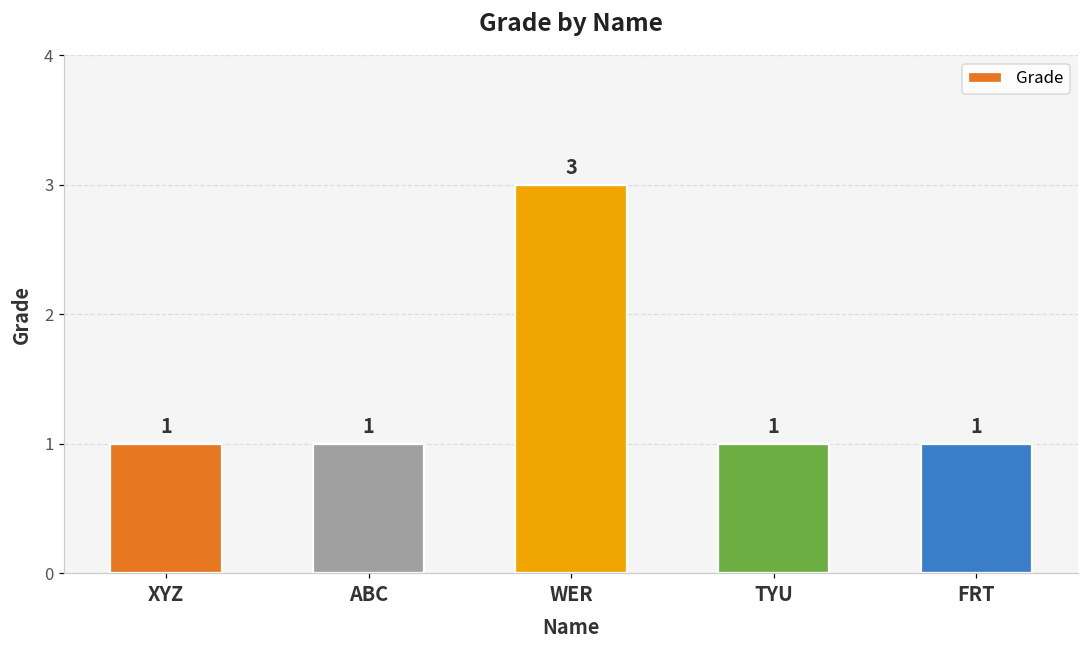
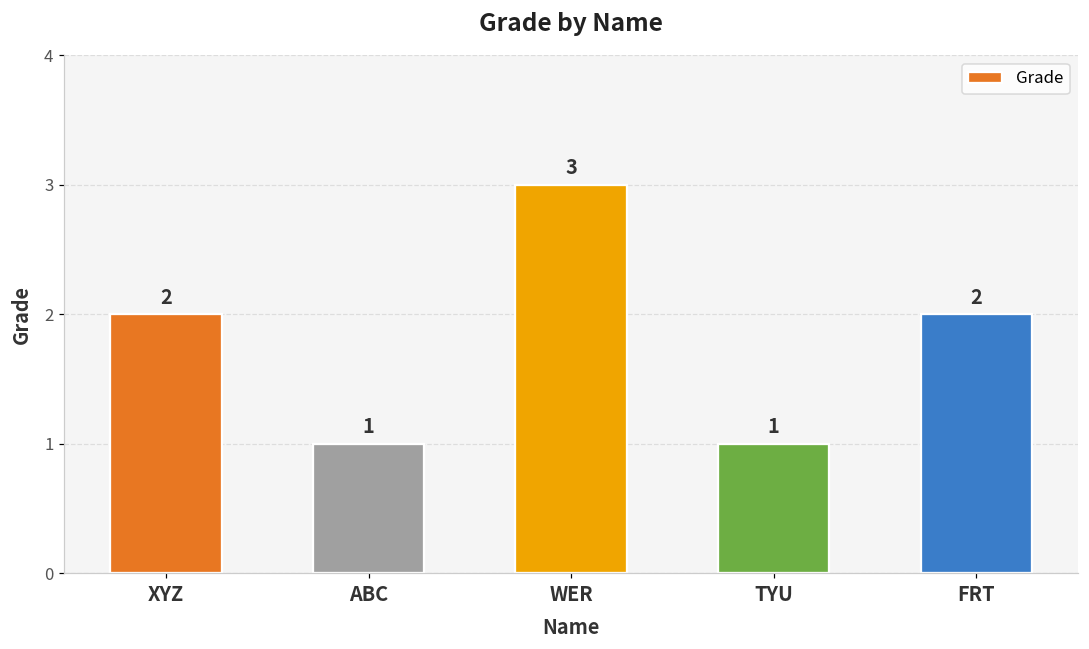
XYZ: 1 -> 2
FRT: 1 -> 2
